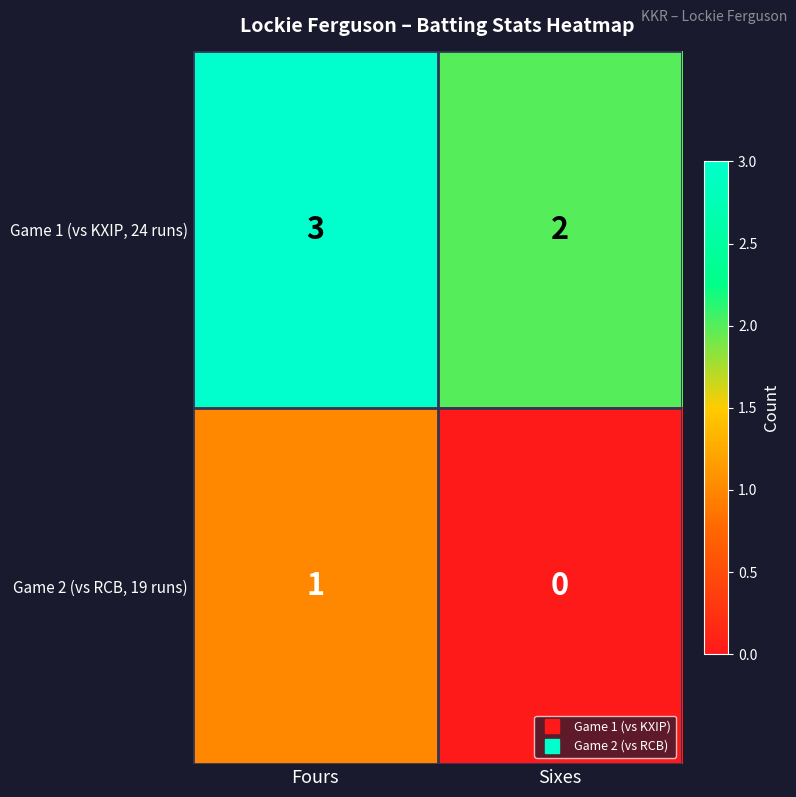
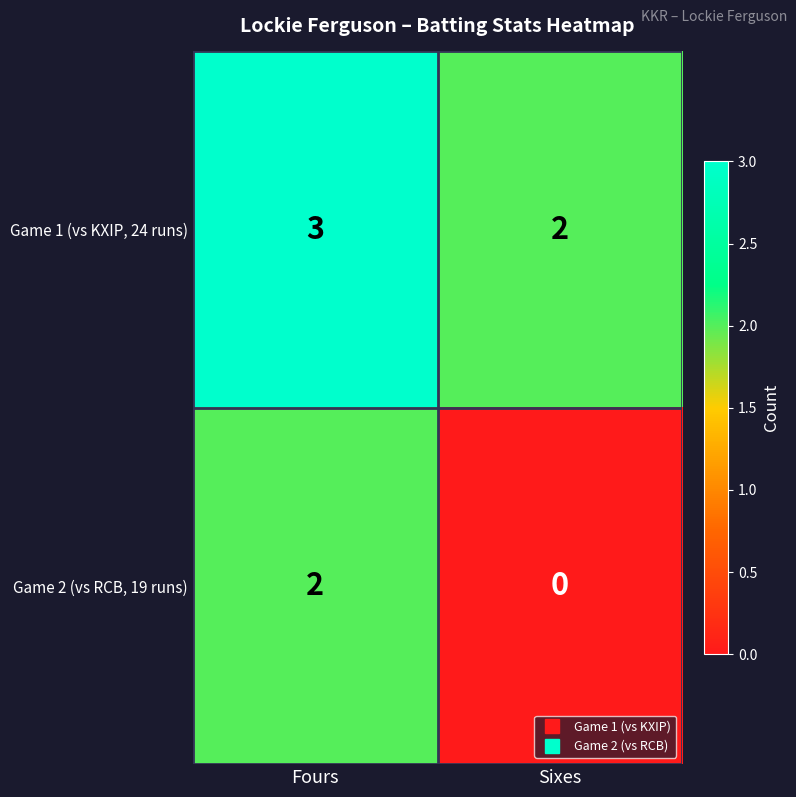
Game 2 (vs RCB, 19 runs), Fours: 1 -> 2
